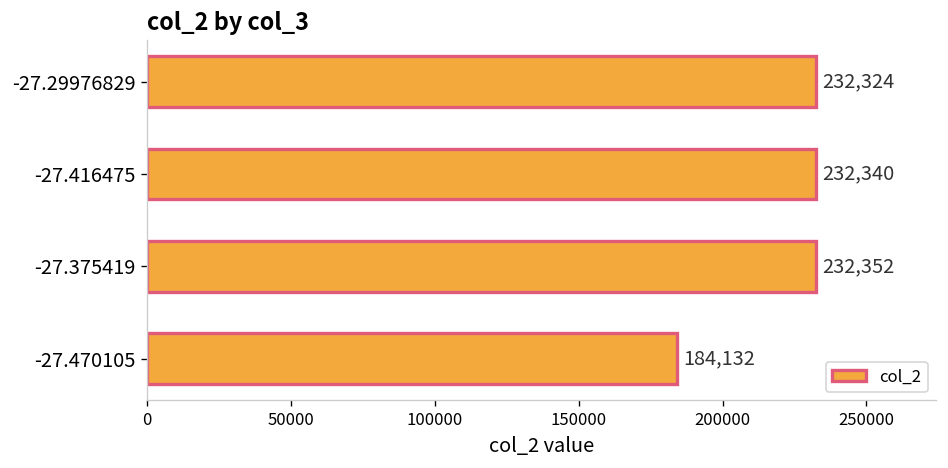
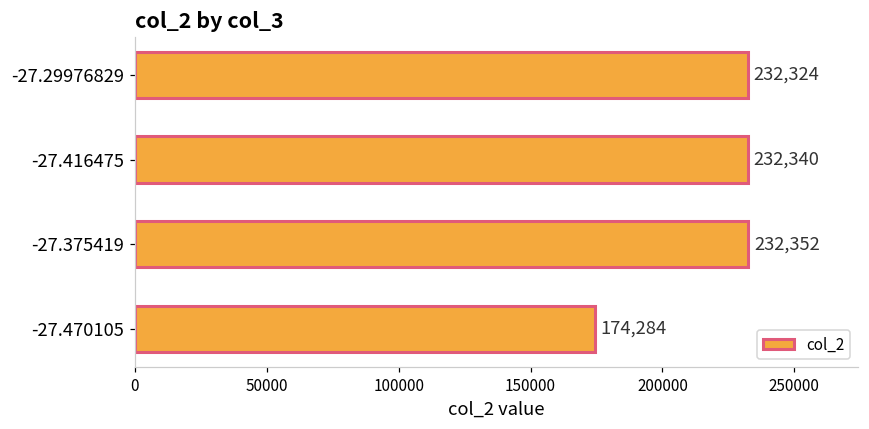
-27.470105: 184,132 -> 174,284
